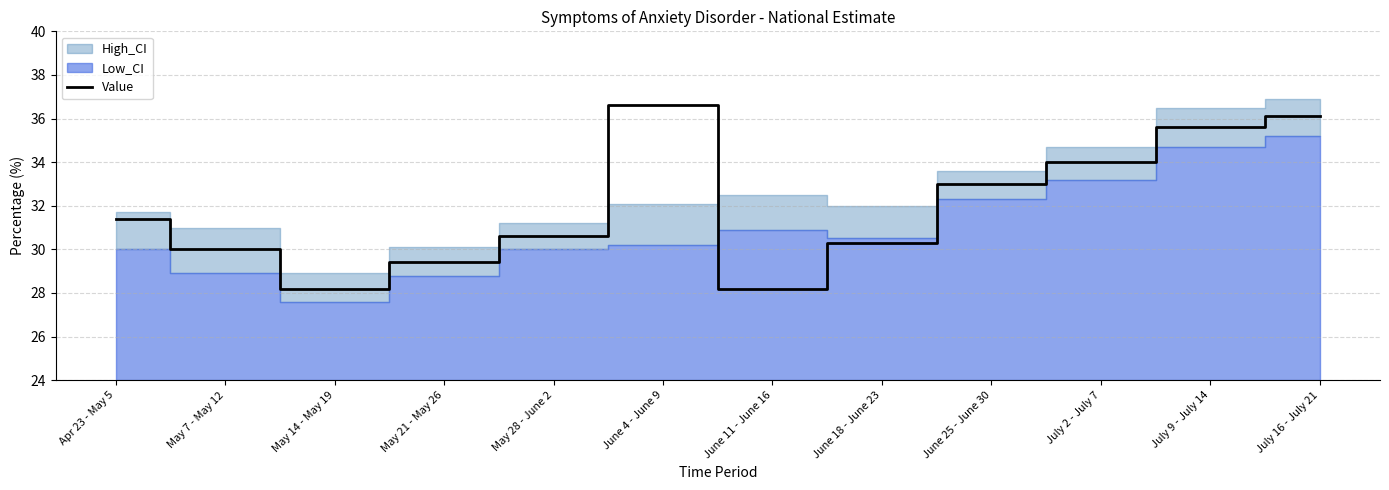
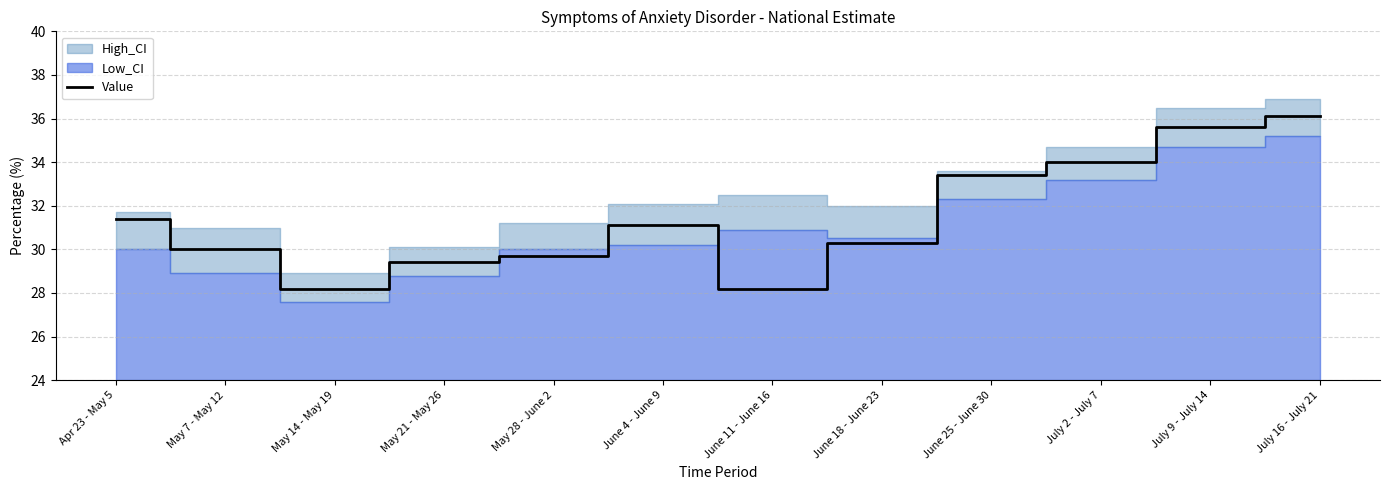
Value, May 28 - June 2: 30.6 -> 29.7
Value, June 4 - June 9: 36.6 -> 31.1
Value, June 25 - June 30: 33.0 -> 33.4
